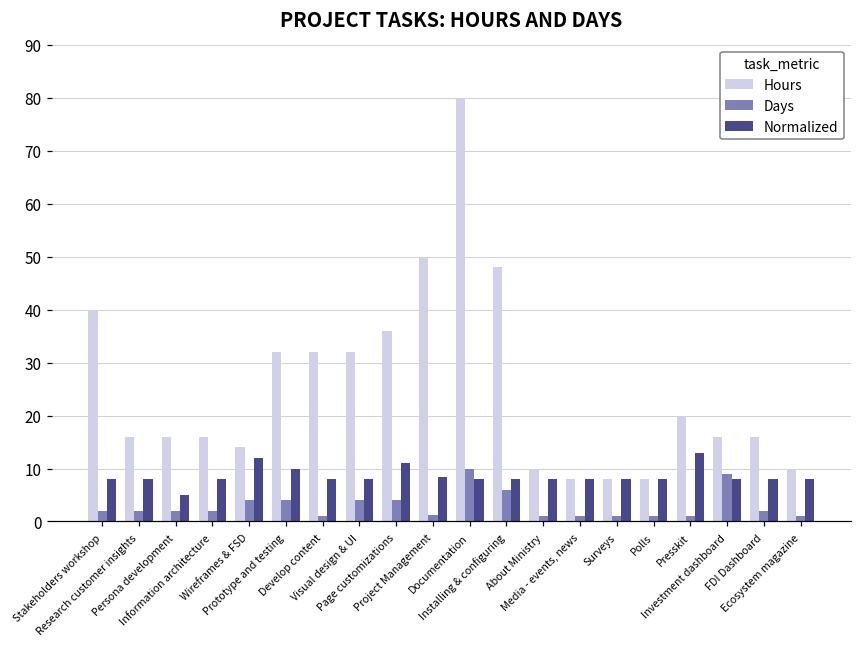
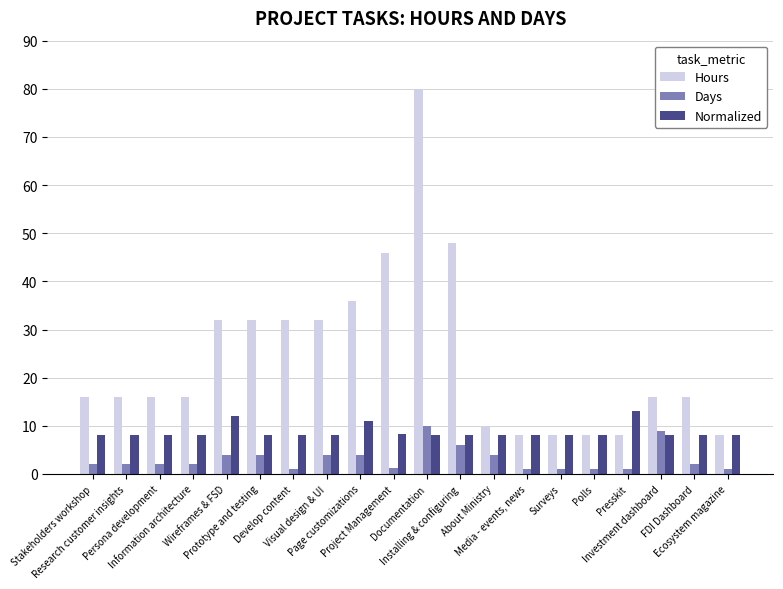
Hours, Stakeholders workshop: 40 -> 16
Normalized, Persona development: 5 -> 8
Hours, Wireframes & FSD: 14 -> 32
Normalized, Prototype and testing: 10 -> 8
Hours, Project Management: 50 -> 46
Days, About Ministry: 1 -> 4
Hours, Presskit: 20 -> 8
Hours, Ecosystem magazine: 10 -> 8
